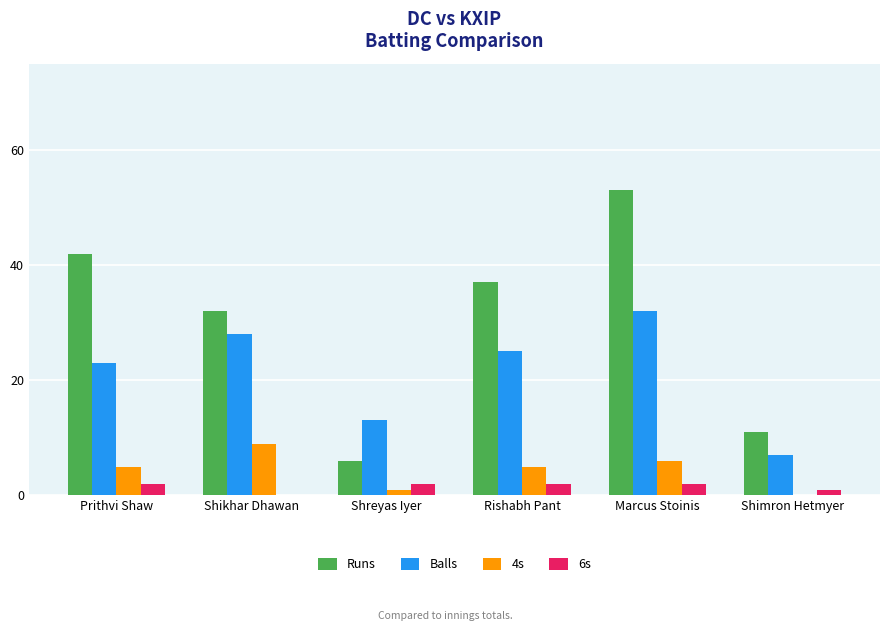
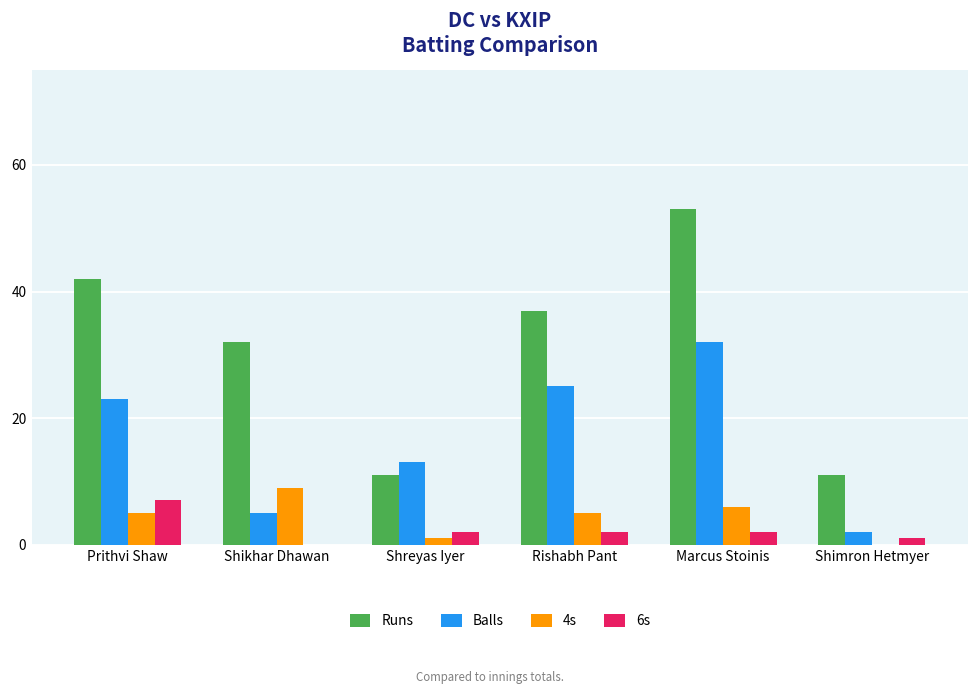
6s, Prithvi Shaw: 2 -> 7
Balls, Shikhar Dhawan: 28 -> 5
Runs, Shreyas Iyer: 6 -> 11
Balls, Shimron Hetmyer: 7 -> 2
